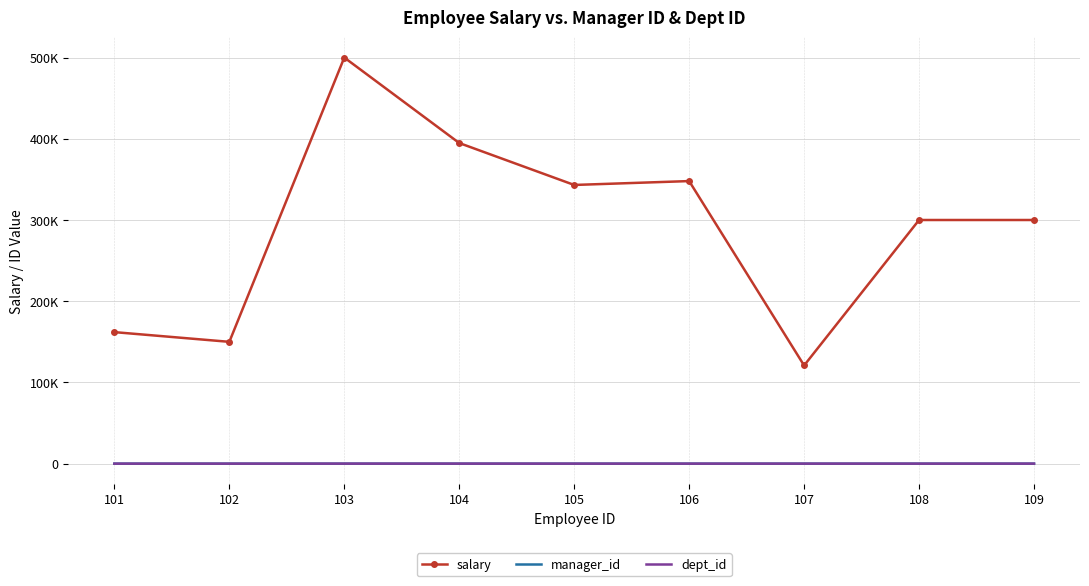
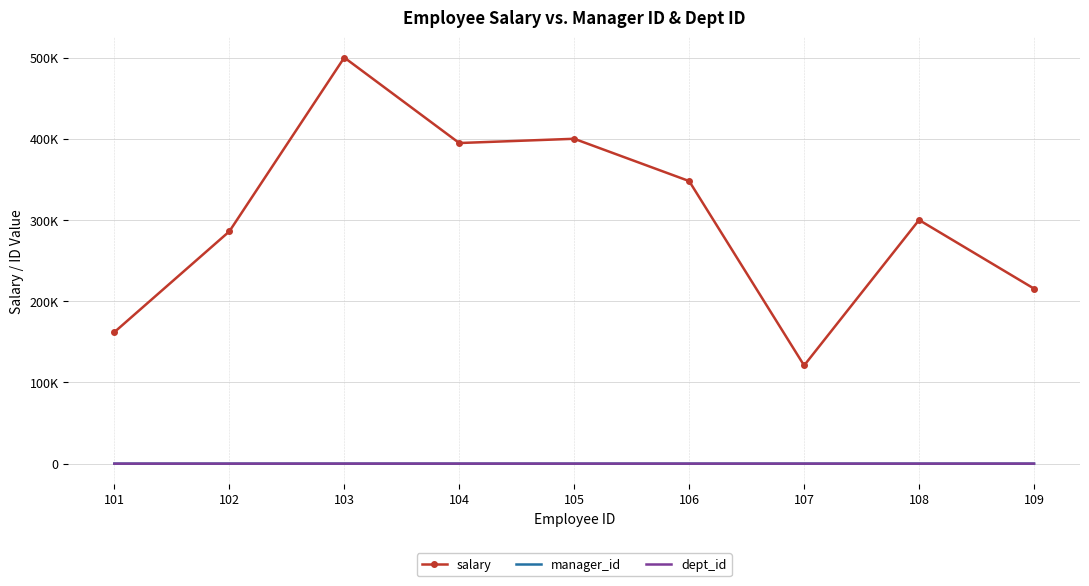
salary, 102: 150000 -> 290000
salary, 105: 340000 -> 400000
salary, 109: 300000 -> 220000
